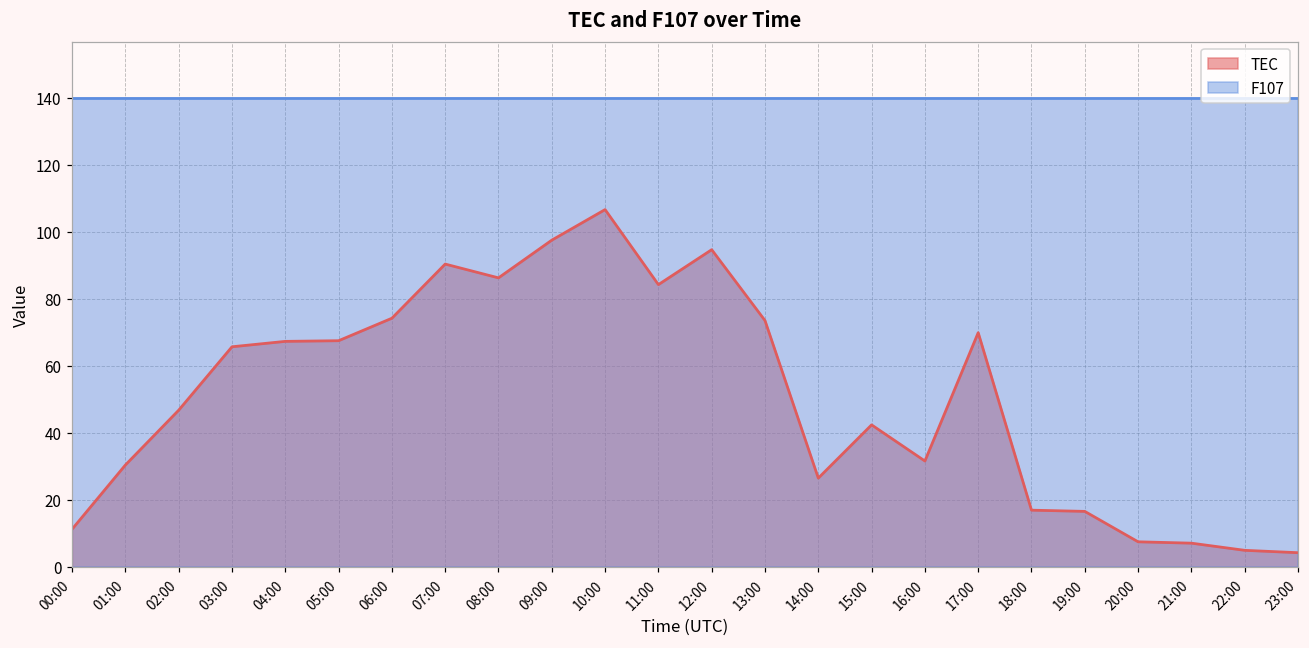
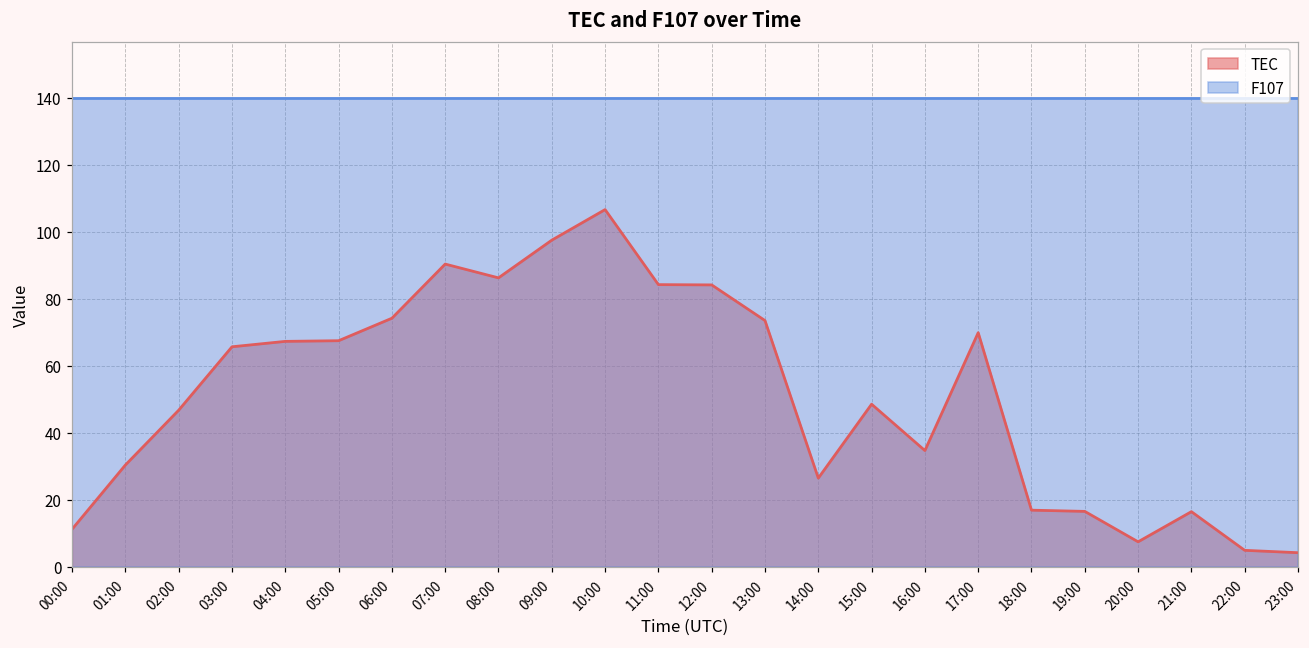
TEC, 12:00: 95 -> 84
TEC, 15:00: 42 -> 49
TEC, 16:00: 32 -> 35
TEC, 21:00: 7 -> 17
